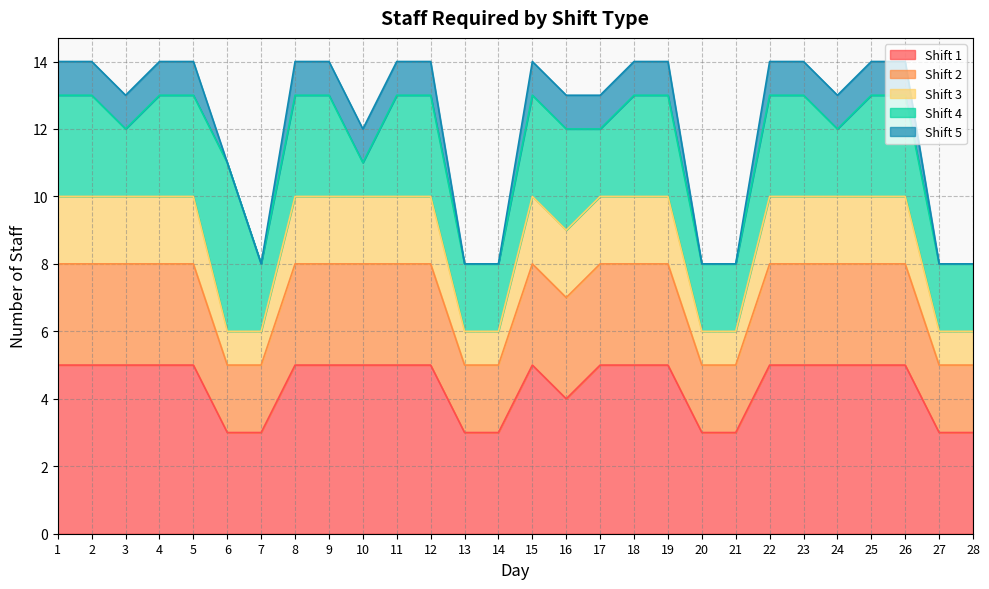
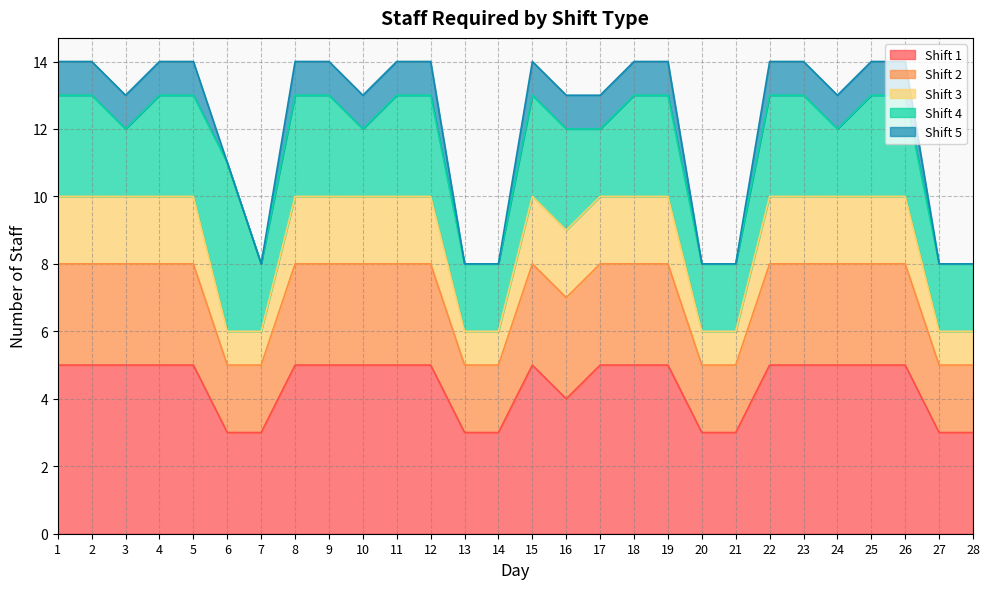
Shift 4, 10: 1 -> 2
